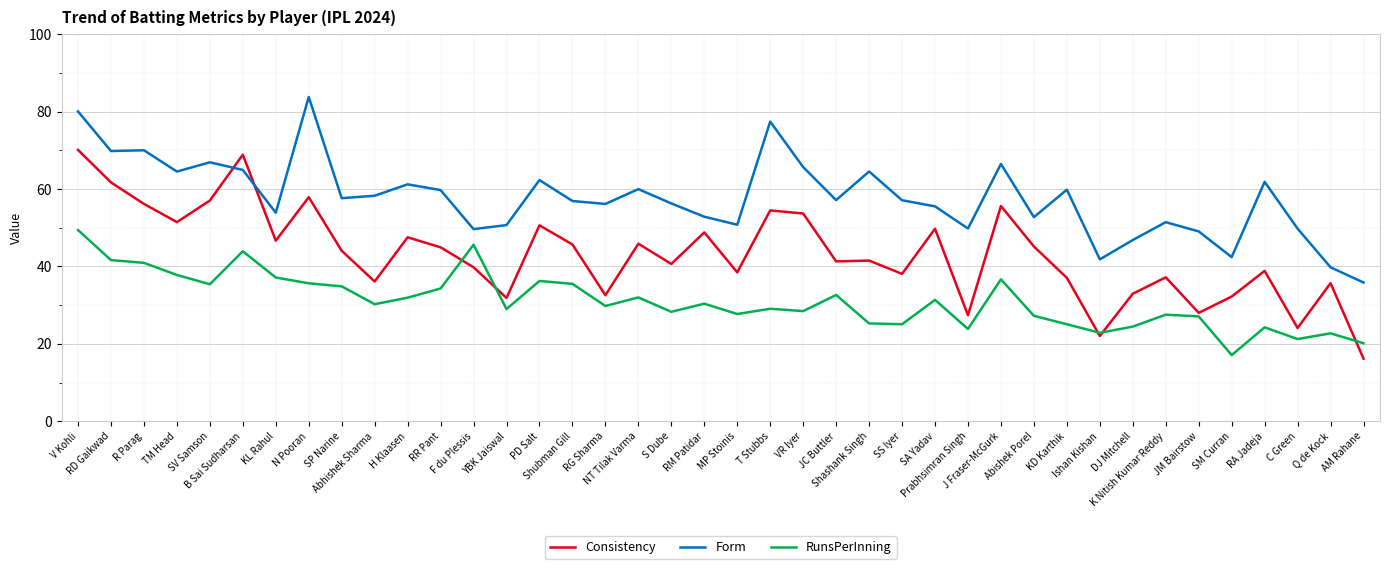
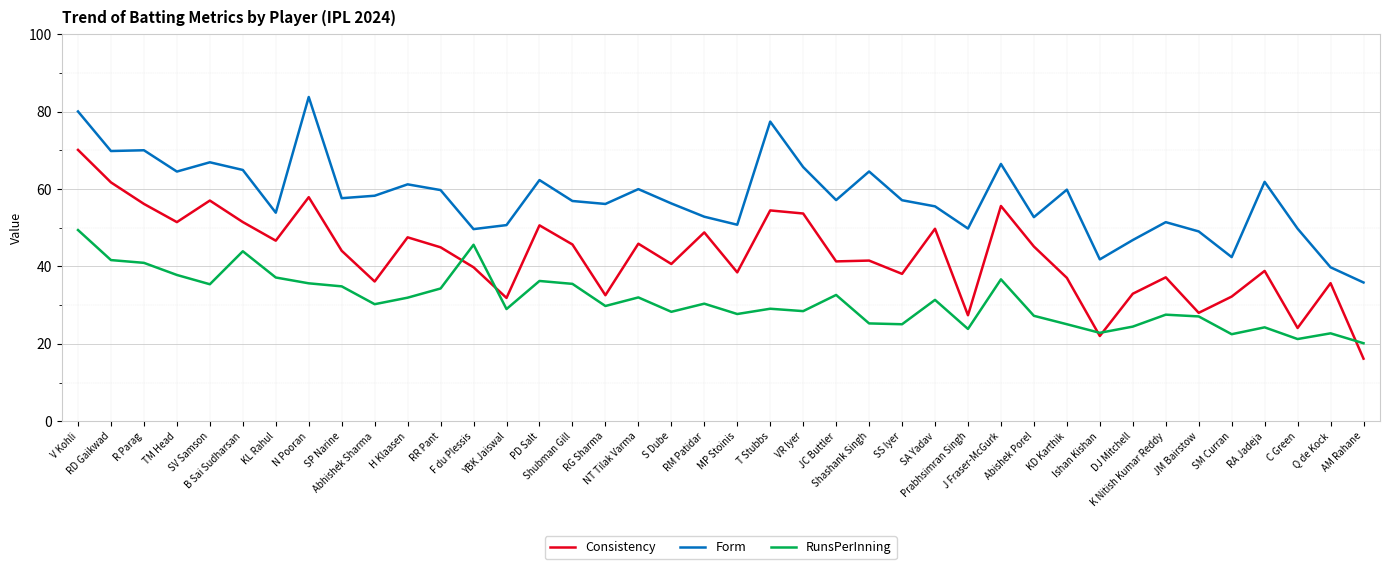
Consistency, B Sai Sudharsan: 69 -> 51
RunsPerInning, SM Curran: 17 -> 23
